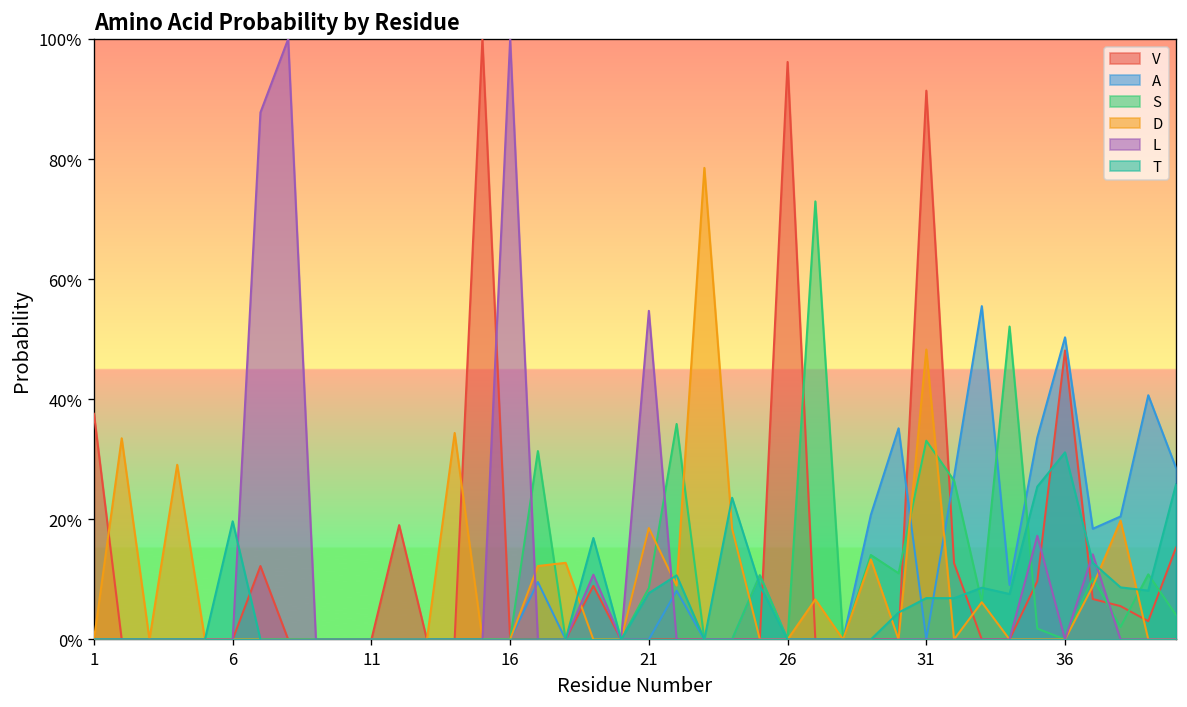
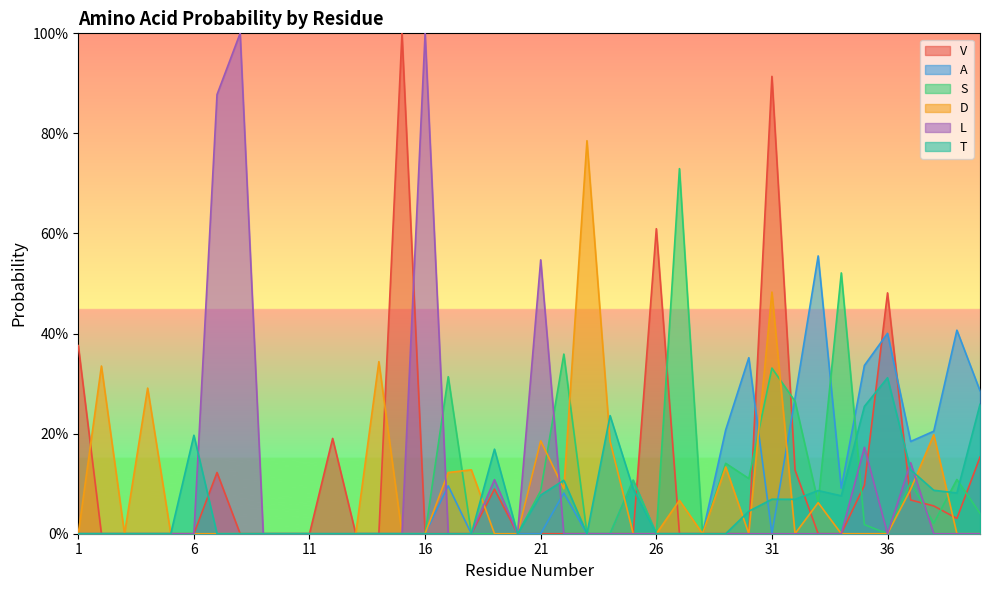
V, 26: 96% -> 61%
A, 36: 50% -> 40%
